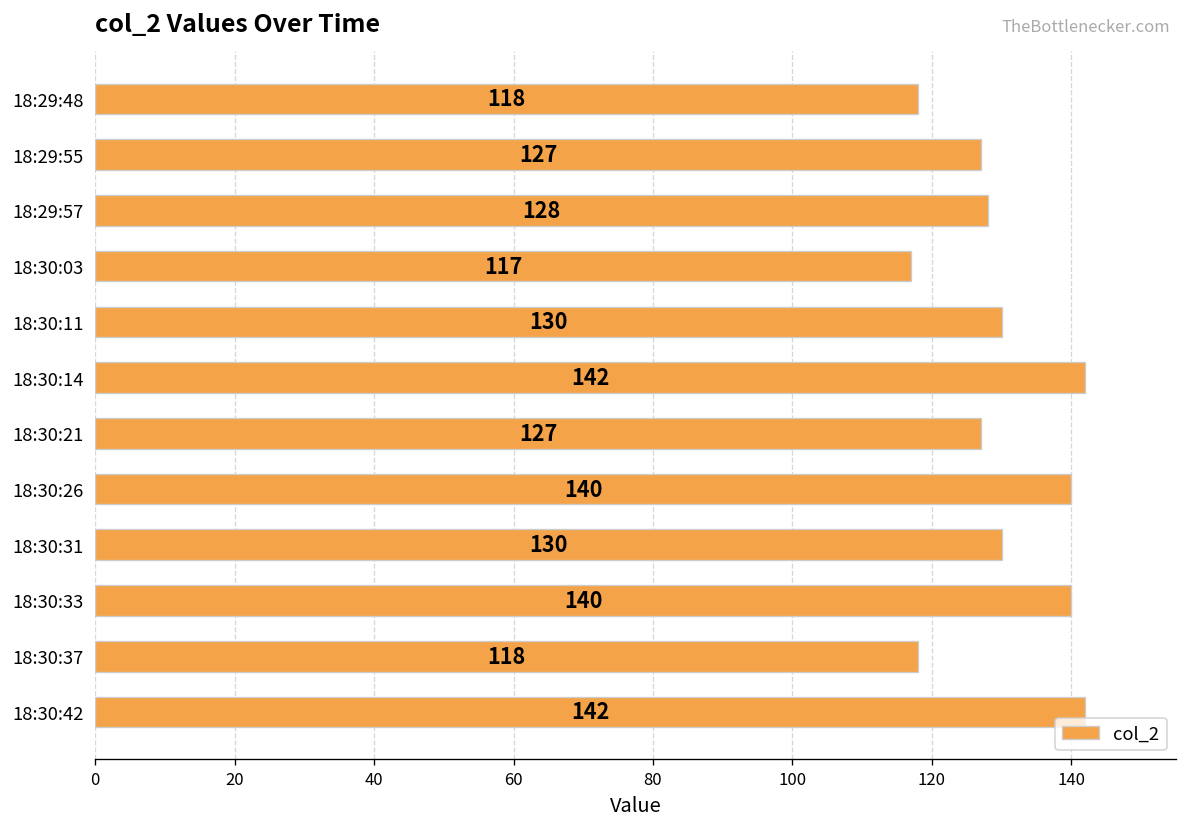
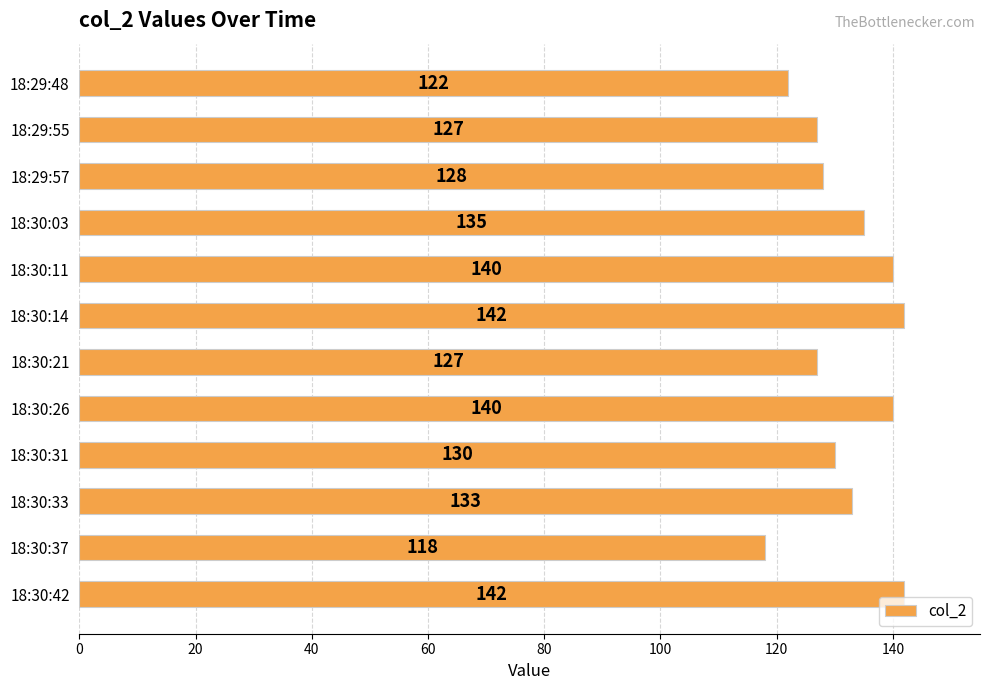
18:29:48: 118 -> 122
18:30:03: 117 -> 135
18:30:11: 130 -> 140
18:30:33: 140 -> 133
